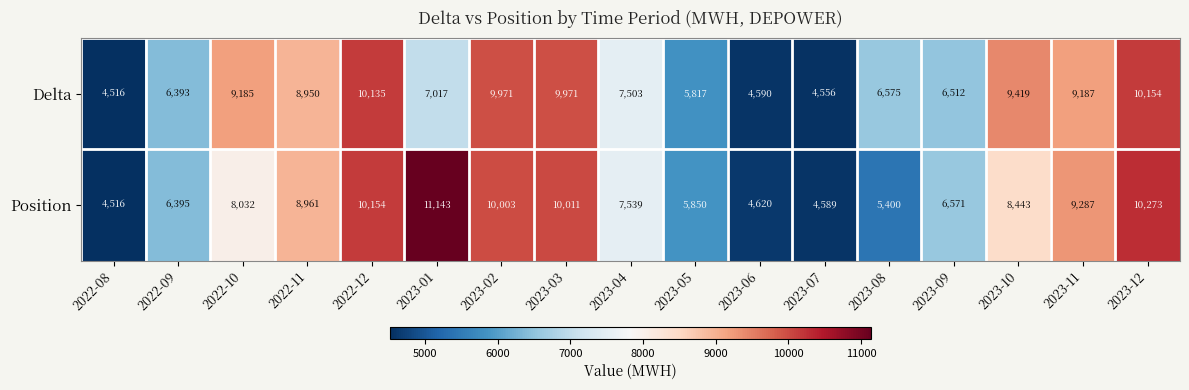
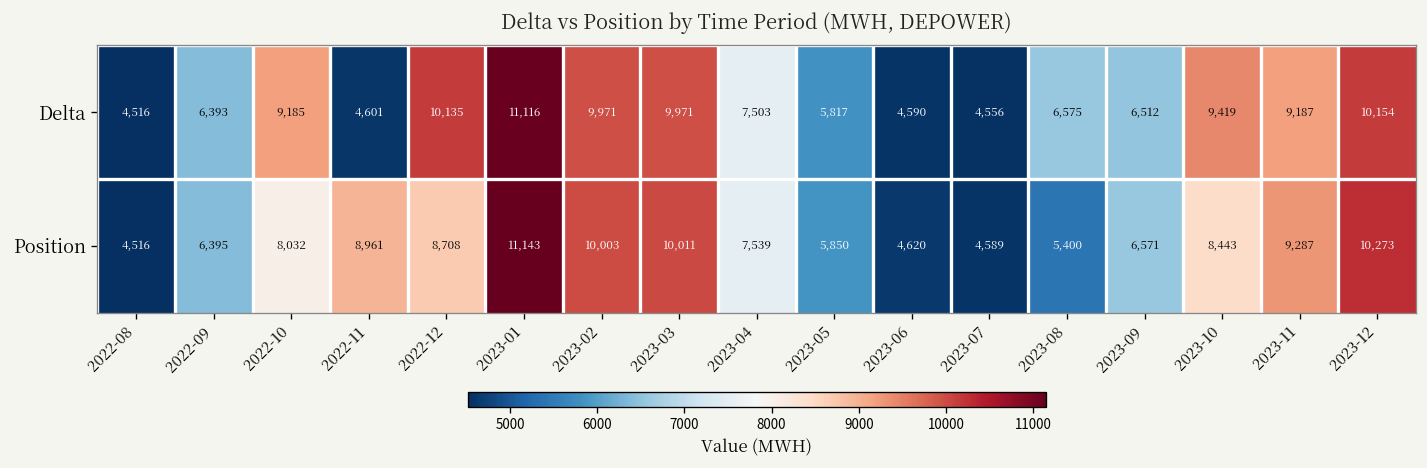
Delta, 2022-11: 8,950 -> 4,601
Delta, 2023-01: 7,017 -> 11,116
Position, 2022-12: 10,154 -> 8,708
